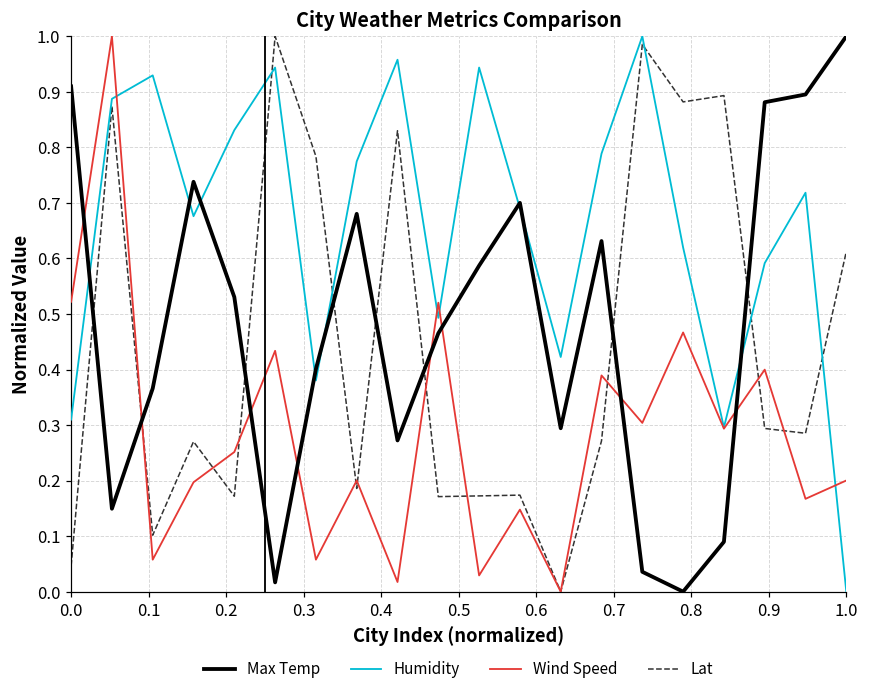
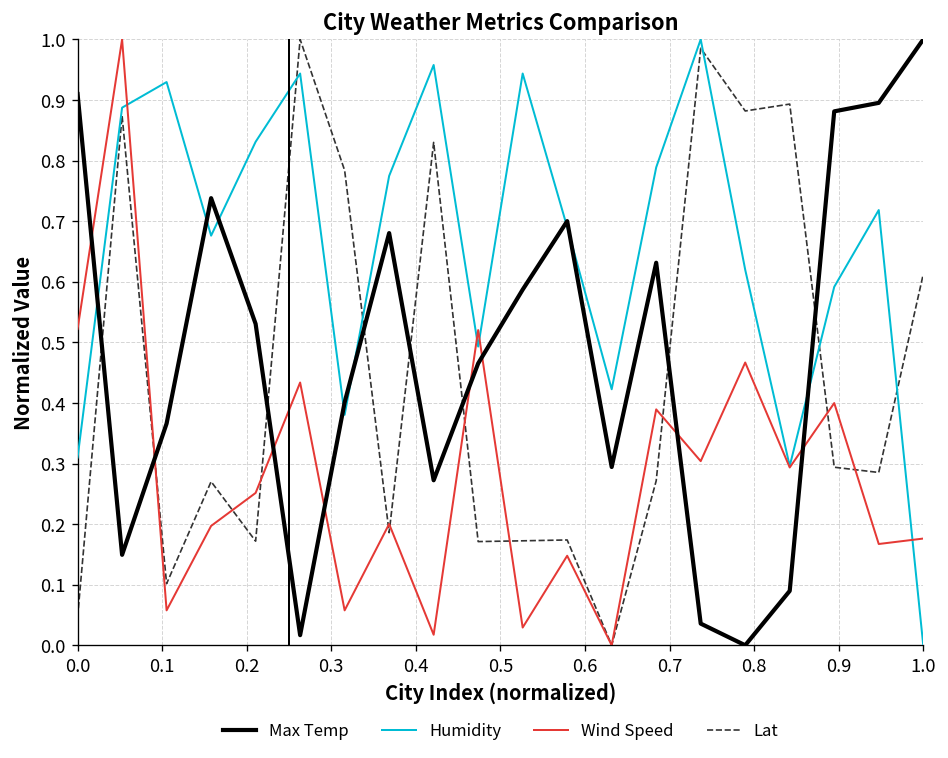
Wind Speed, 1.0: 0.20 -> 0.18
